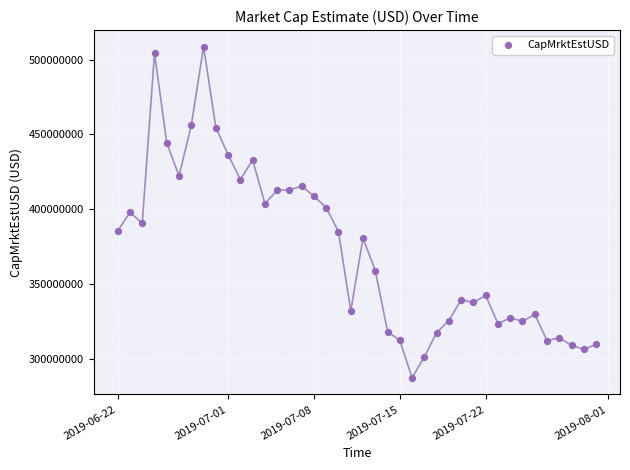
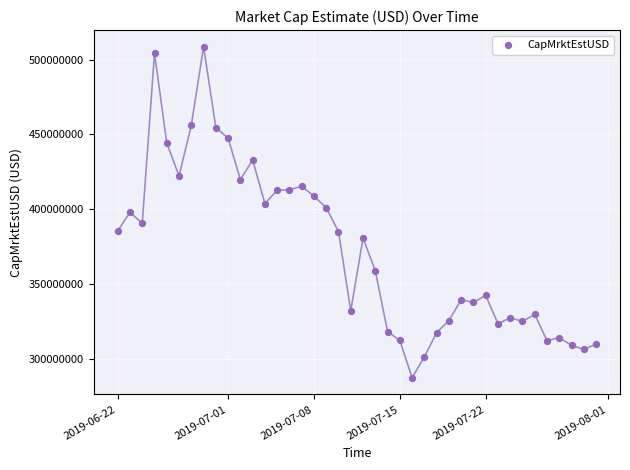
2019-07-01: 437000000 -> 448000000
